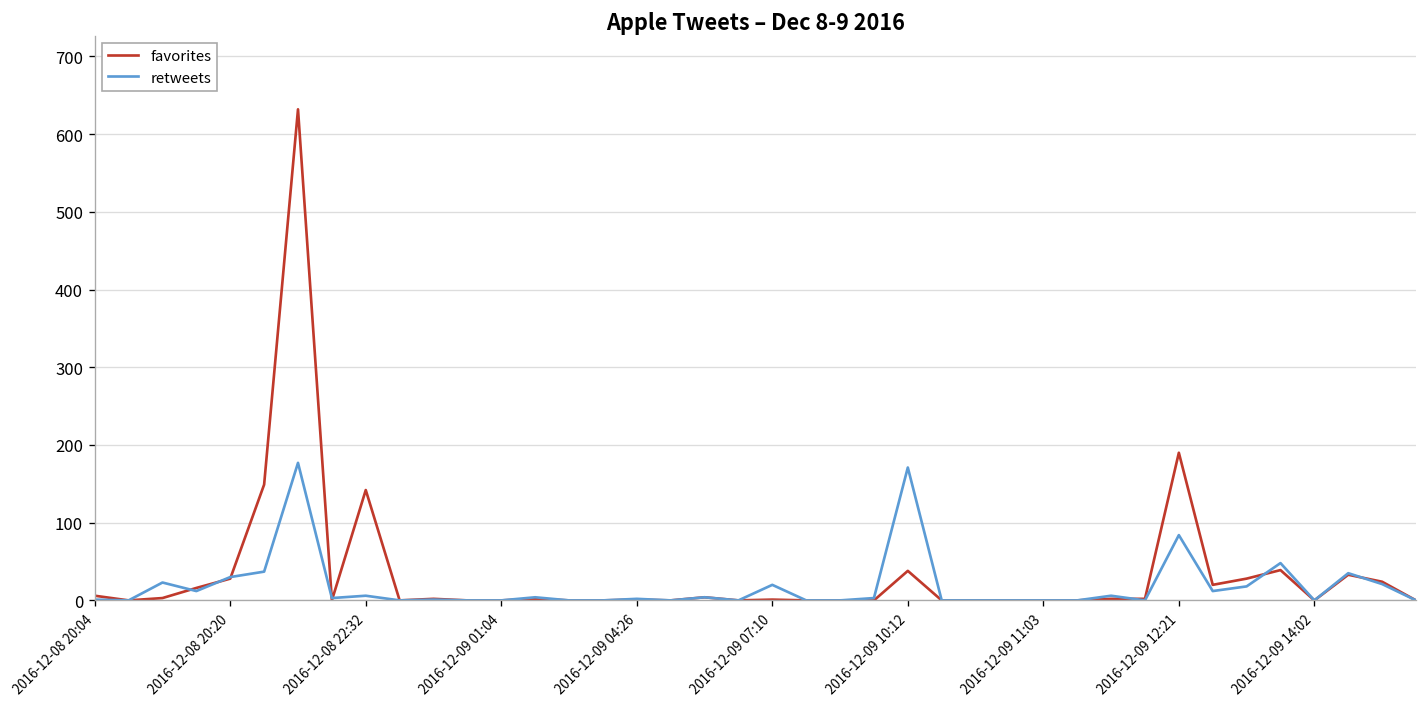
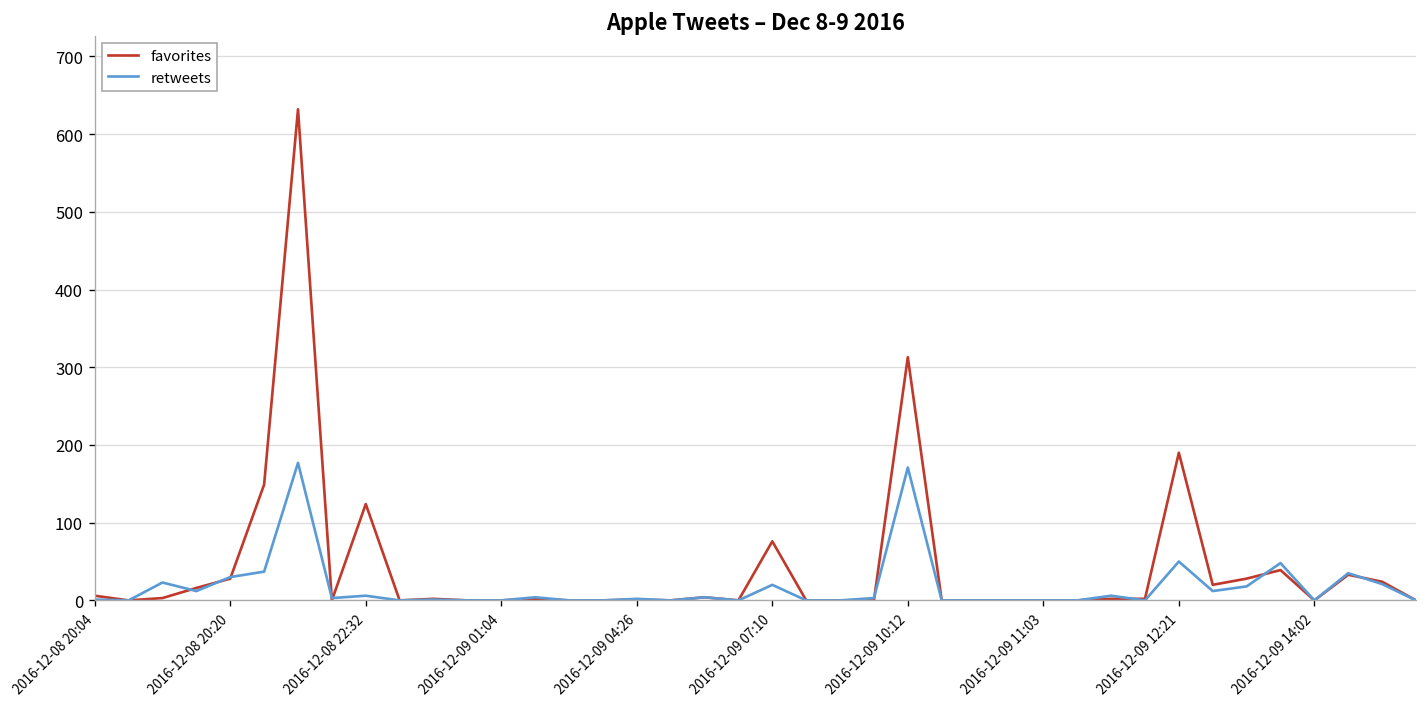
favorites, 2016-12-08 22:32: 140 -> 120
favorites, 2016-12-09 07:10: 0 -> 80
favorites, 2016-12-09 10:12: 40 -> 310
retweets, 2016-12-09 12:21: 80 -> 50
